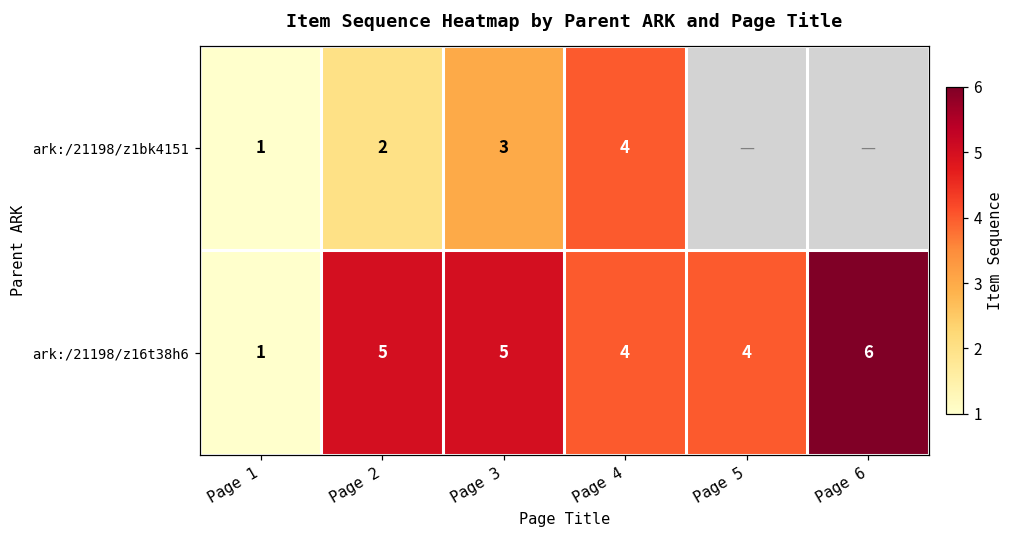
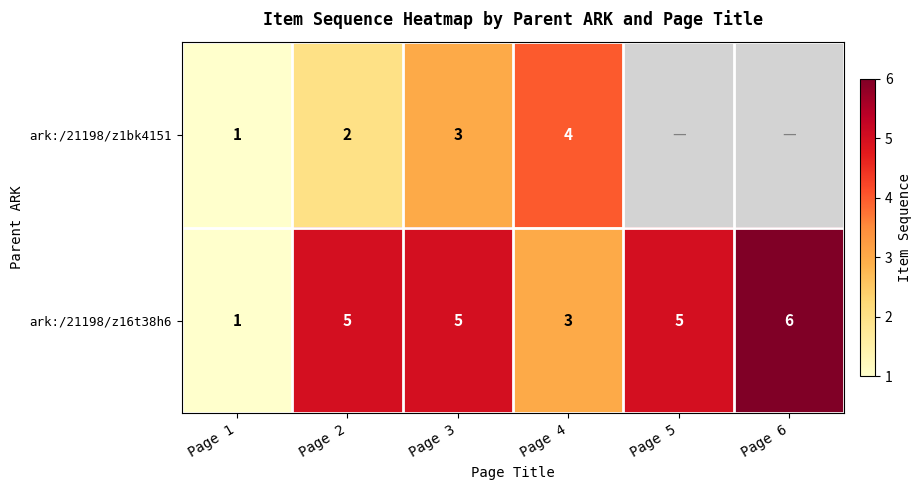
ark:/21198/z16t38h6, Page 4: 4 -> 3
ark:/21198/z16t38h6, Page 5: 4 -> 5
